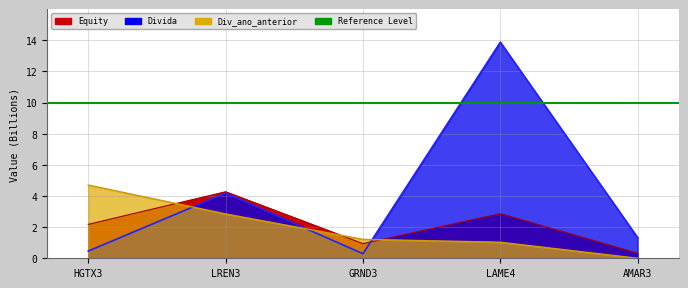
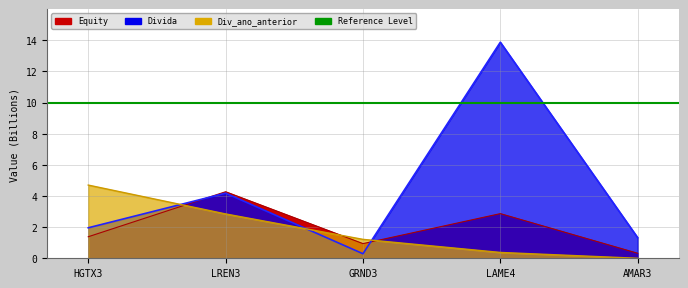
Equity, HGTX3: 2.2 -> 1.4
Divida, HGTX3: 0.5 -> 2.0
Div_ano_anterior, LAME4: 1.0 -> 0.4
